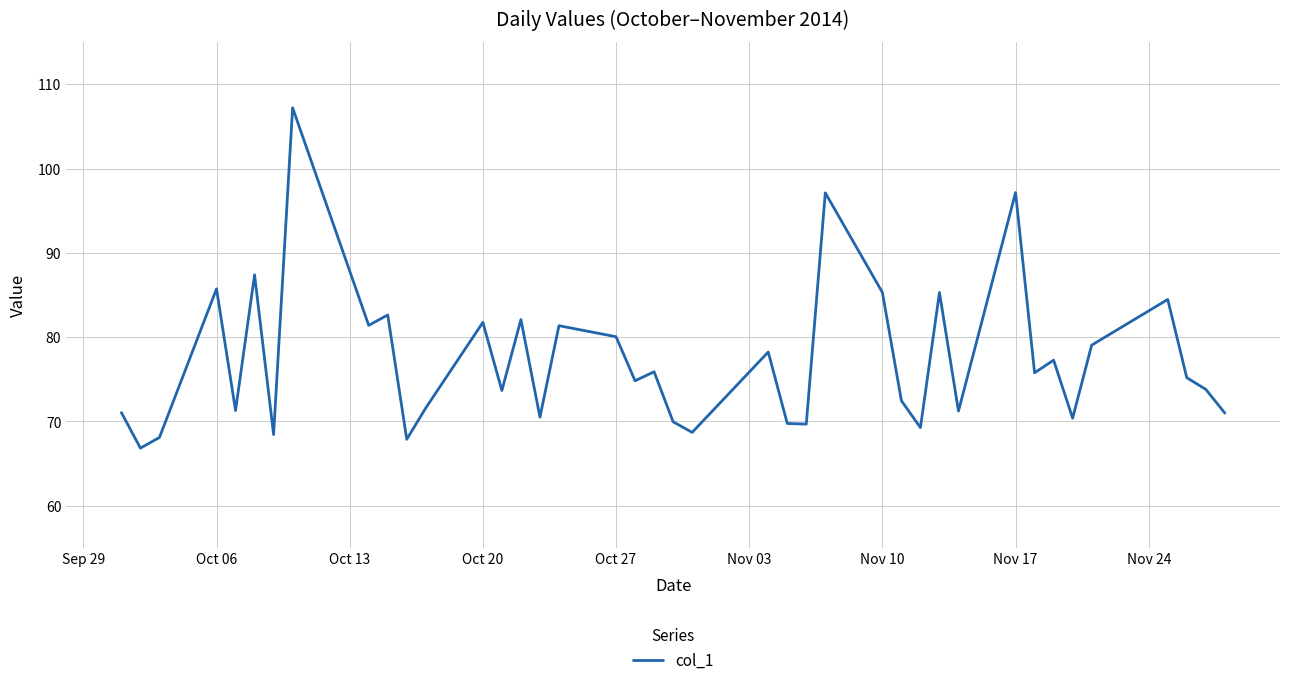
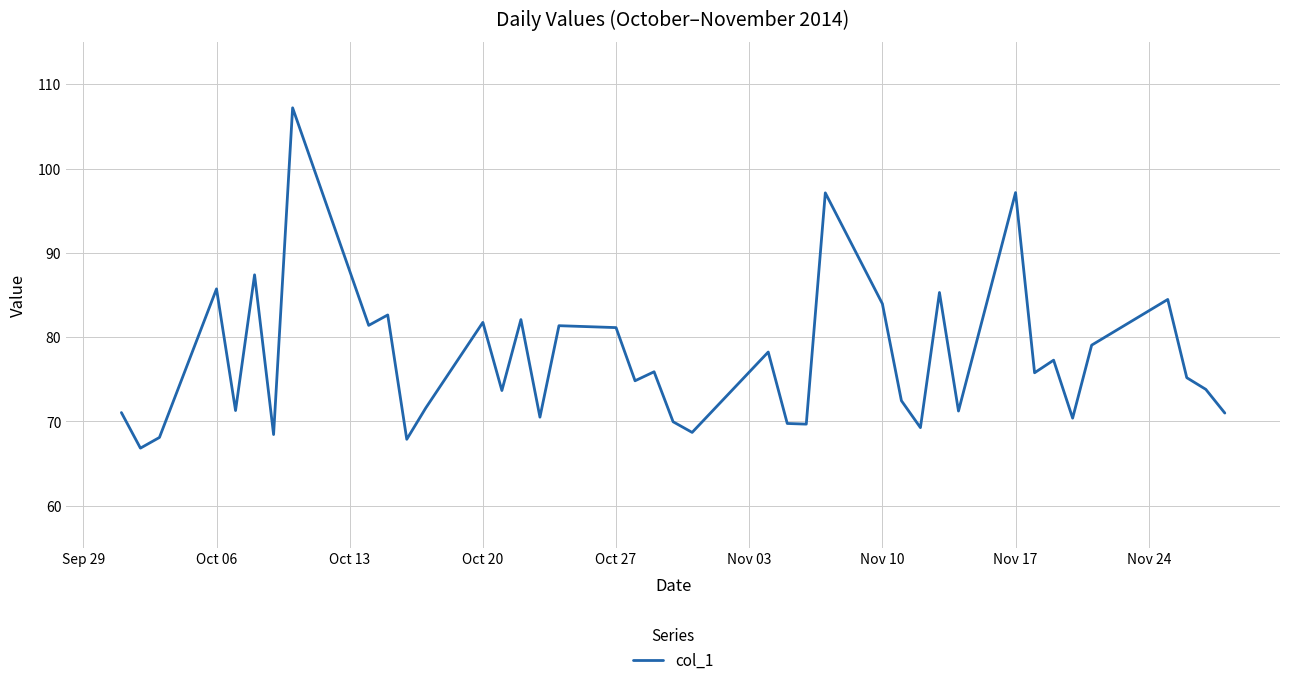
Oct 27: 80 -> 81
Nov 10: 85 -> 84
